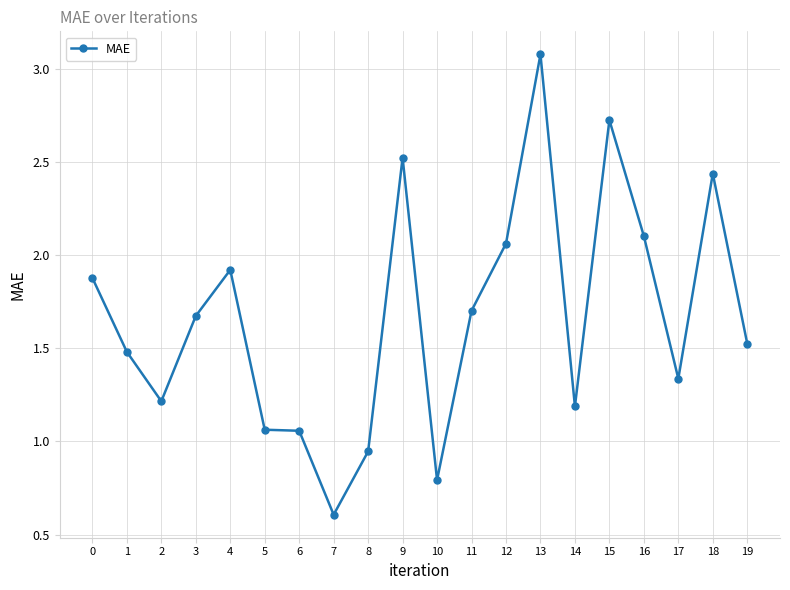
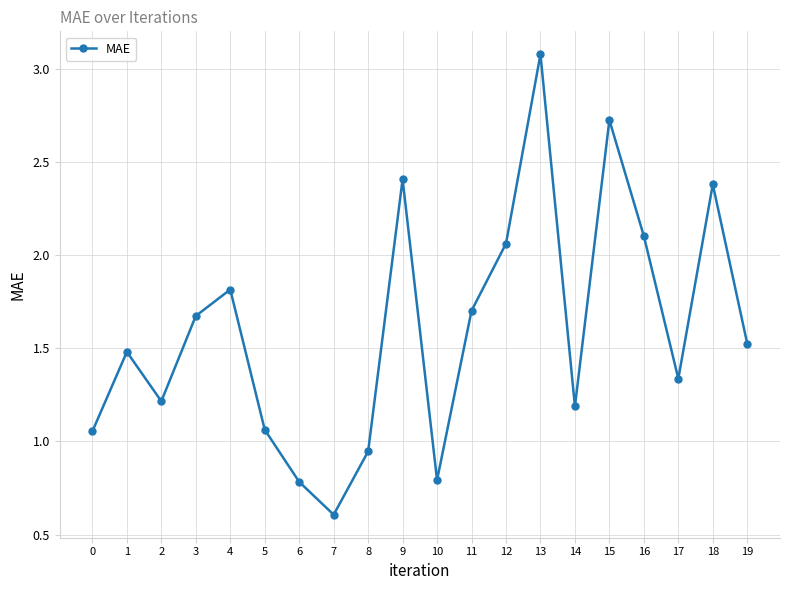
0: 1.88 -> 1.05
4: 1.92 -> 1.82
6: 1.06 -> 0.78
9: 2.52 -> 2.41
18: 2.44 -> 2.38
